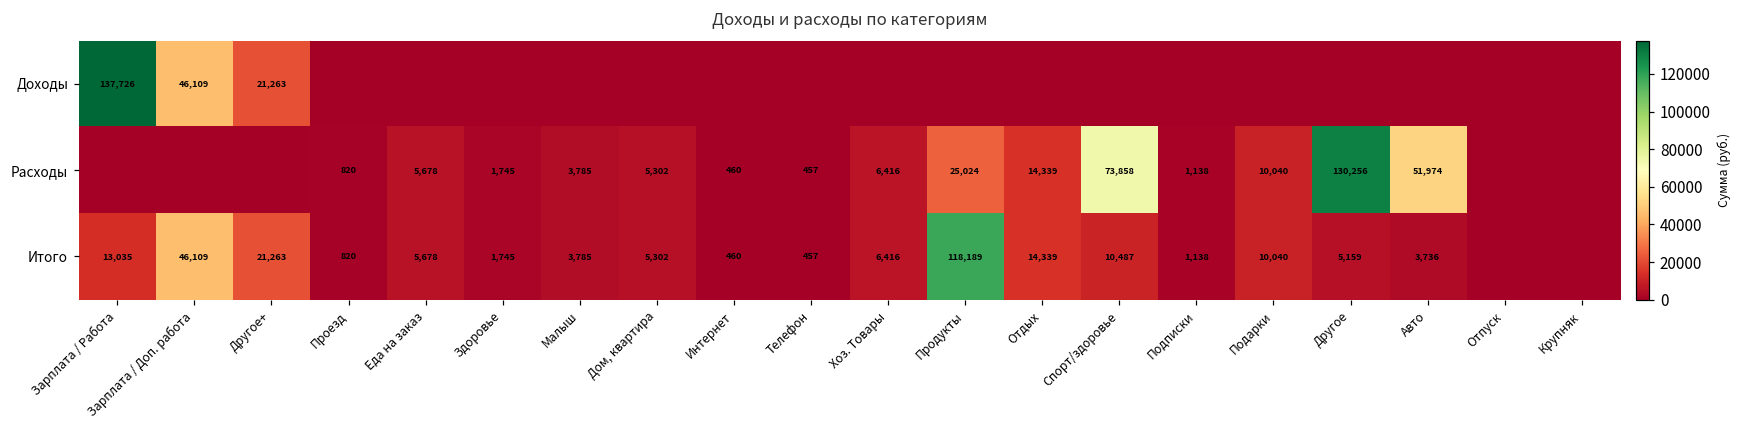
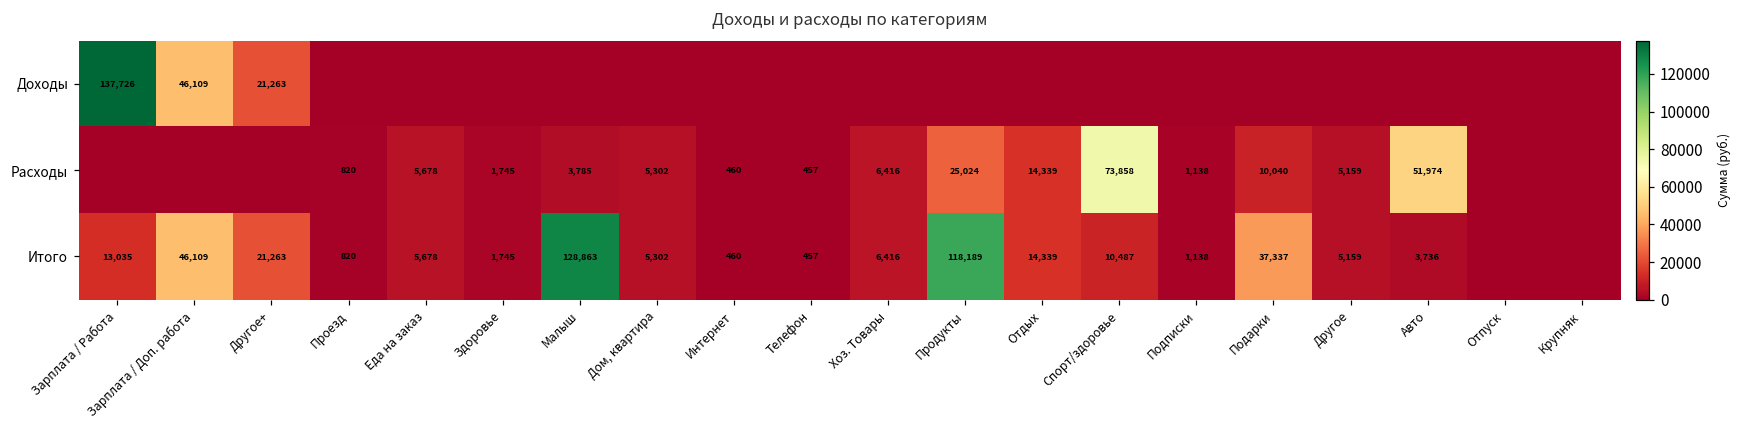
Расходы, Другое: 130,256 -> 5,159
Итого, Малыш: 3,785 -> 128,863
Итого, Подарки: 10,040 -> 37,337
